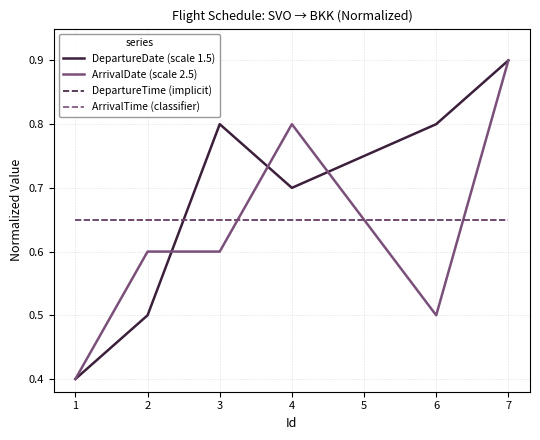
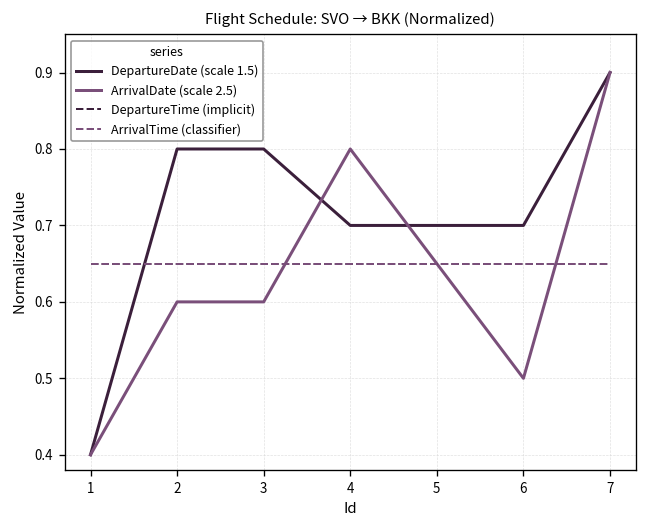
DepartureDate (scale 1.5), 2: 0.50 -> 0.80
DepartureDate (scale 1.5), 6: 0.80 -> 0.70
